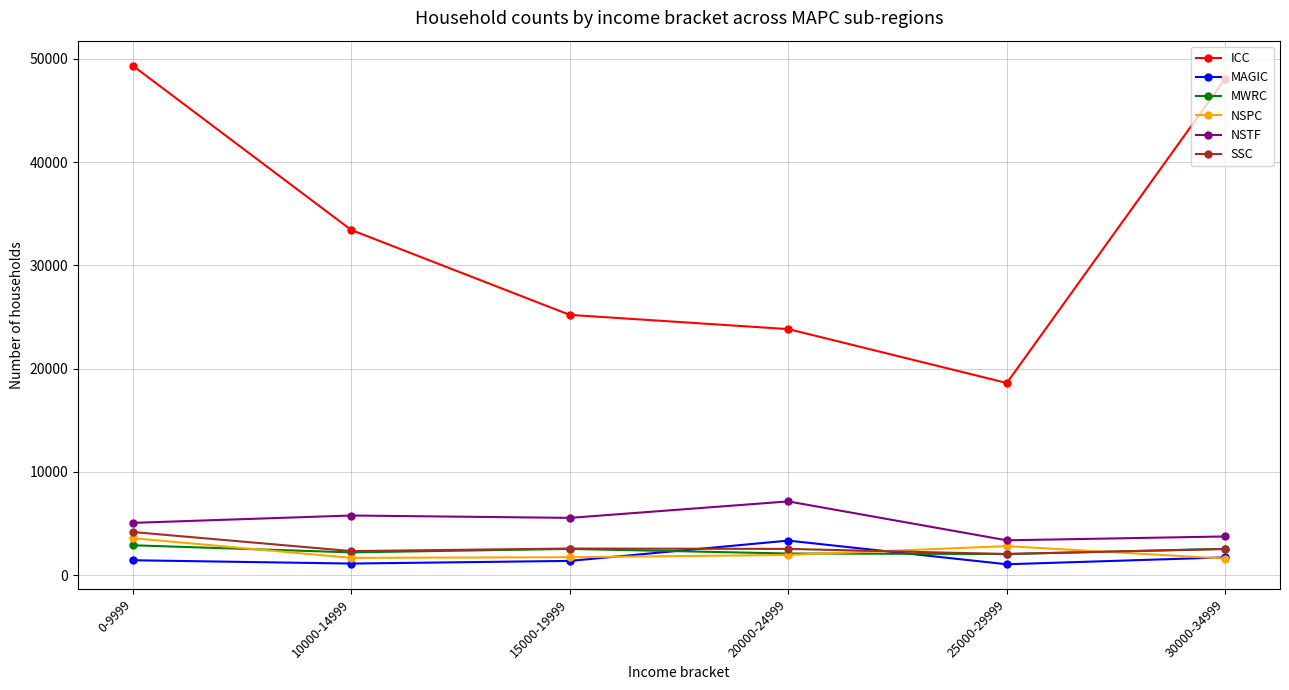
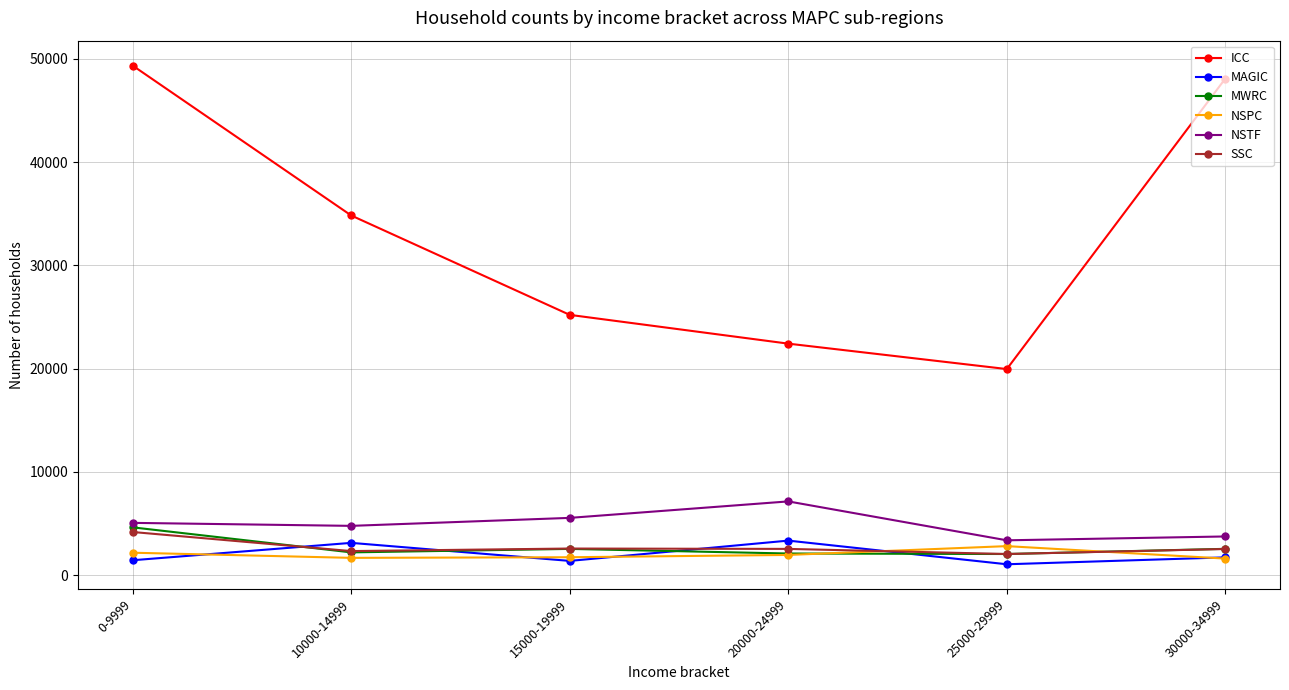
MWRC, 0-9999: 2900 -> 4600
NSPC, 0-9999: 3600 -> 2200
ICC, 10000-14999: 33400 -> 34800
MAGIC, 10000-14999: 1100 -> 3100
NSTF, 10000-14999: 5800 -> 4800
ICC, 20000-24999: 23800 -> 22400
ICC, 25000-29999: 18600 -> 20000
